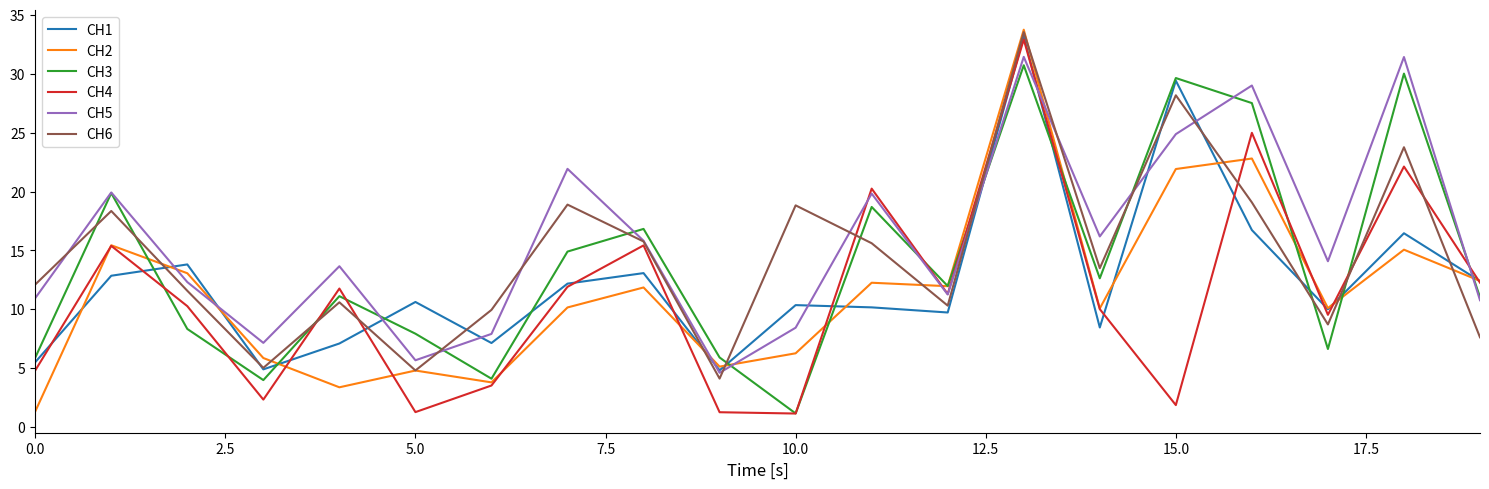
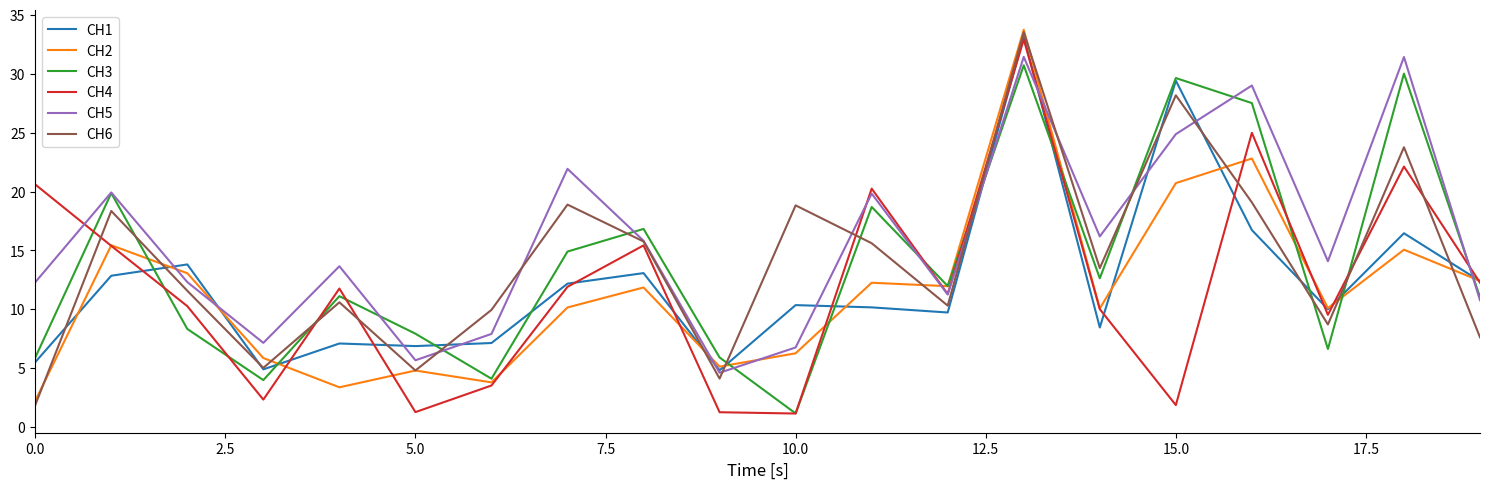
CH2, 0.0: 1.3 -> 2.2
CH4, 0.0: 4.8 -> 20.6
CH5, 0.0: 11.0 -> 12.3
CH6, 0.0: 12.1 -> 1.9
CH1, 5.0: 10.6 -> 6.9
CH5, 10.0: 8.4 -> 6.8
CH2, 15.0: 21.9 -> 20.7
